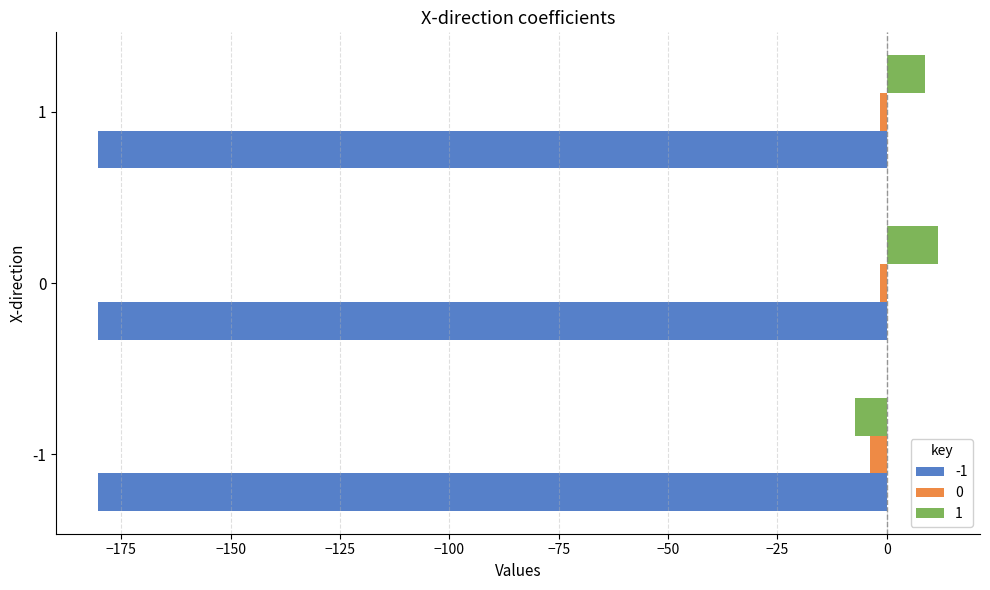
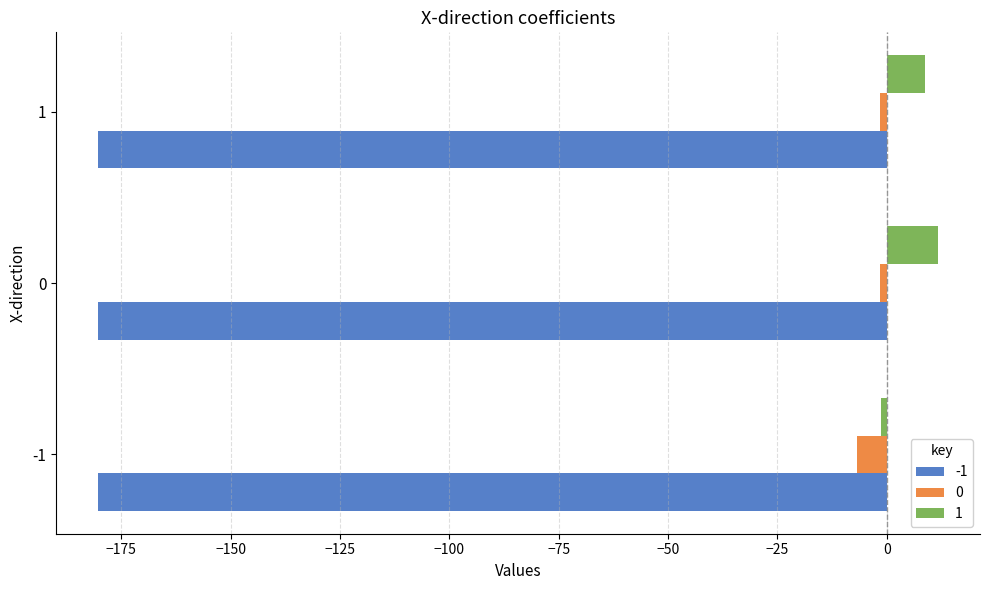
1, -1: -7 -> -1
0, -1: -4 -> -7
